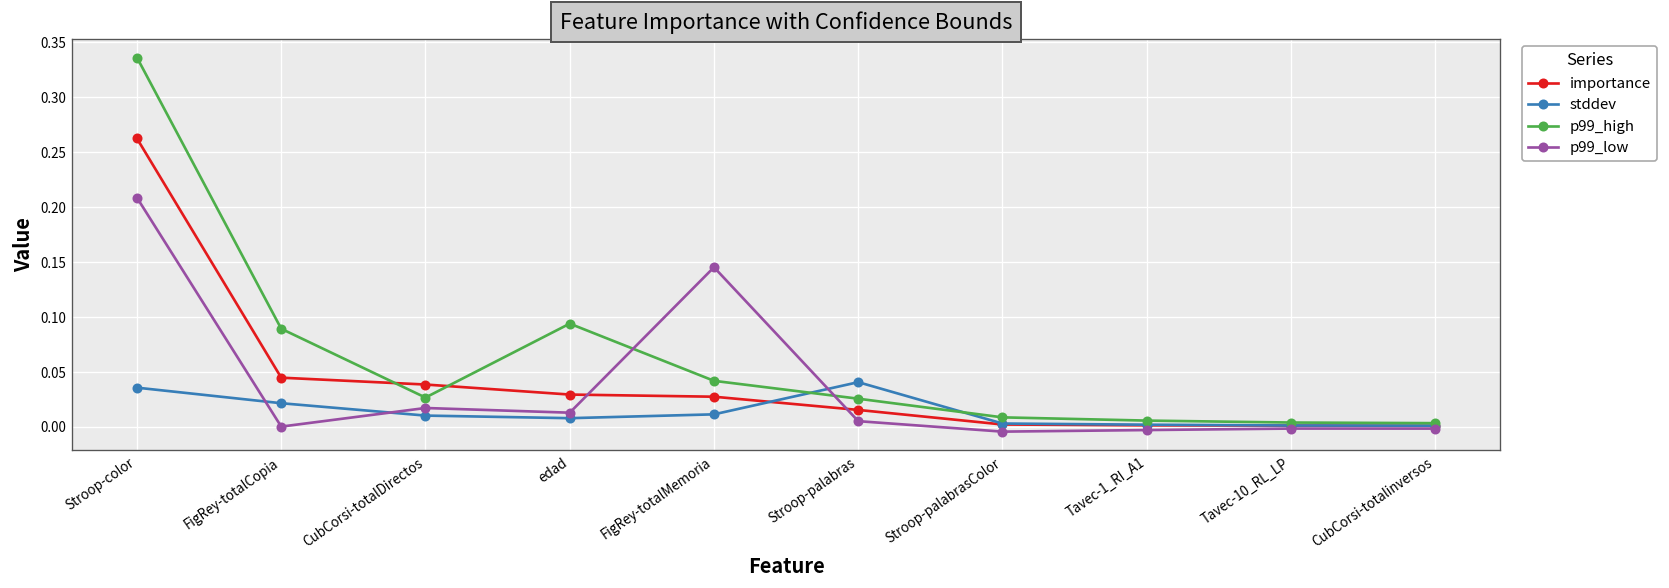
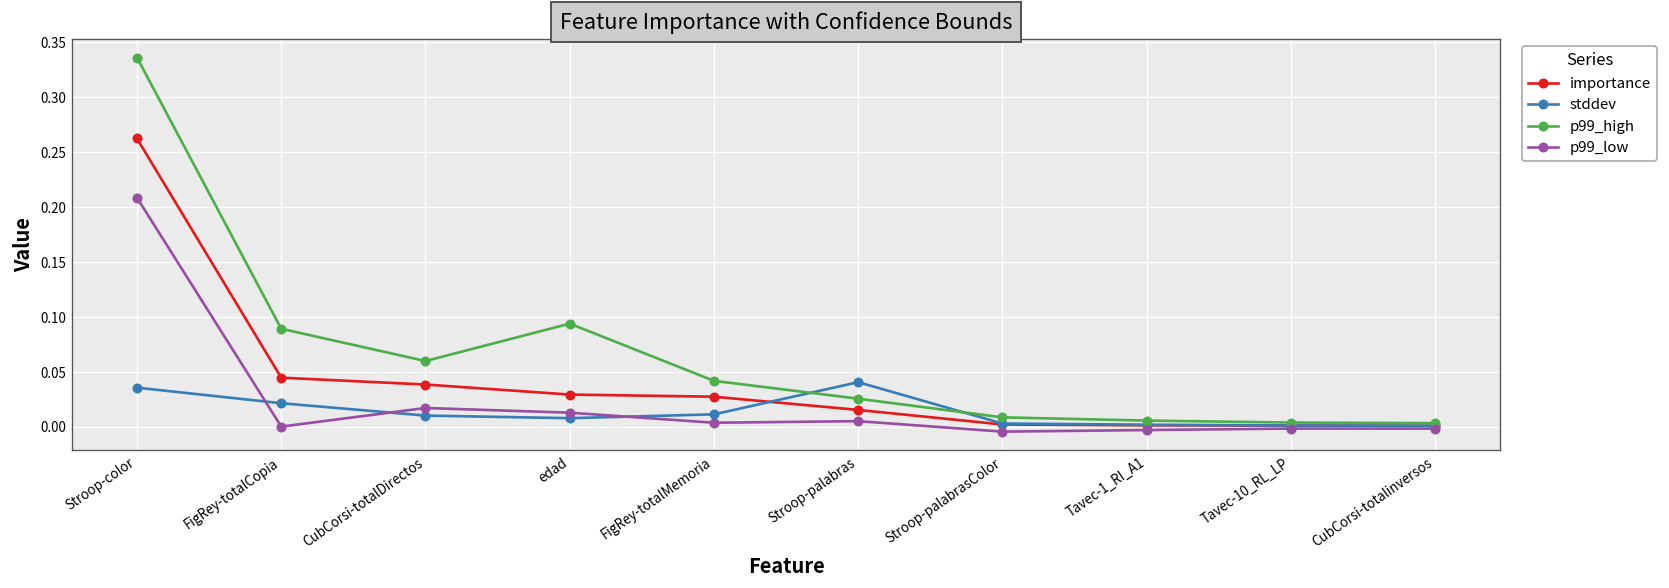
p99_high, CubCorsi-totalDirectos: 0.03 -> 0.06
p99_low, FigRey-totalMemoria: 0.15 -> 0.00
